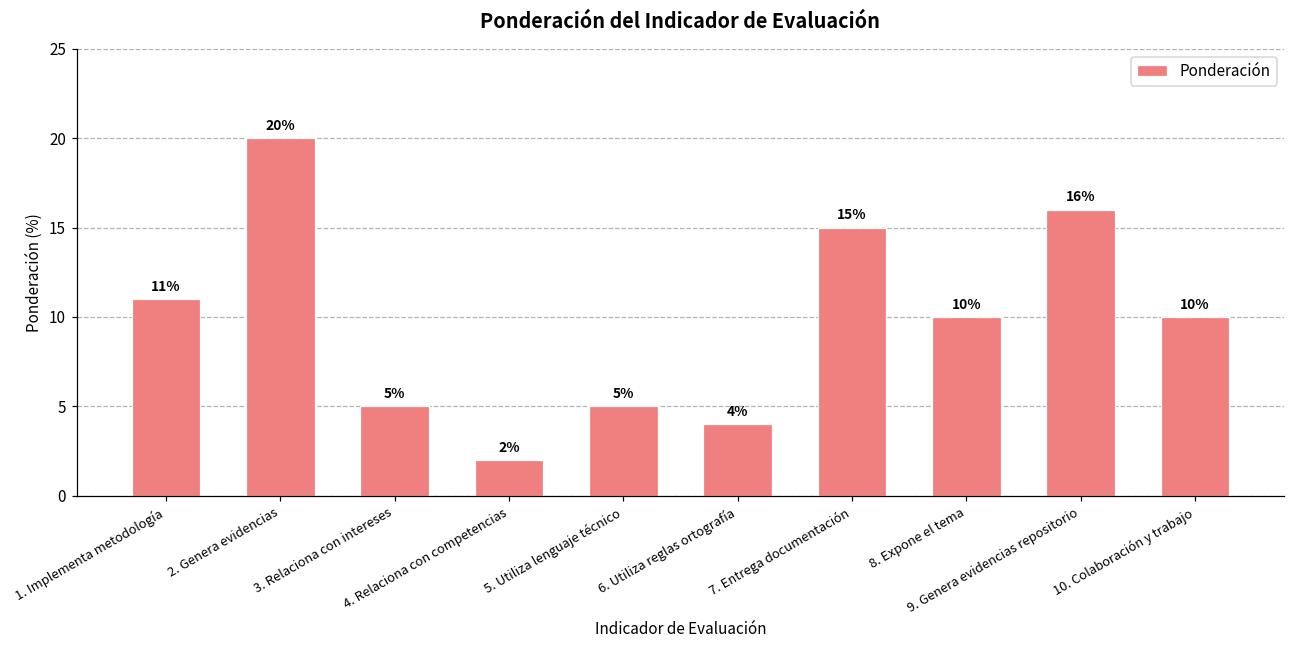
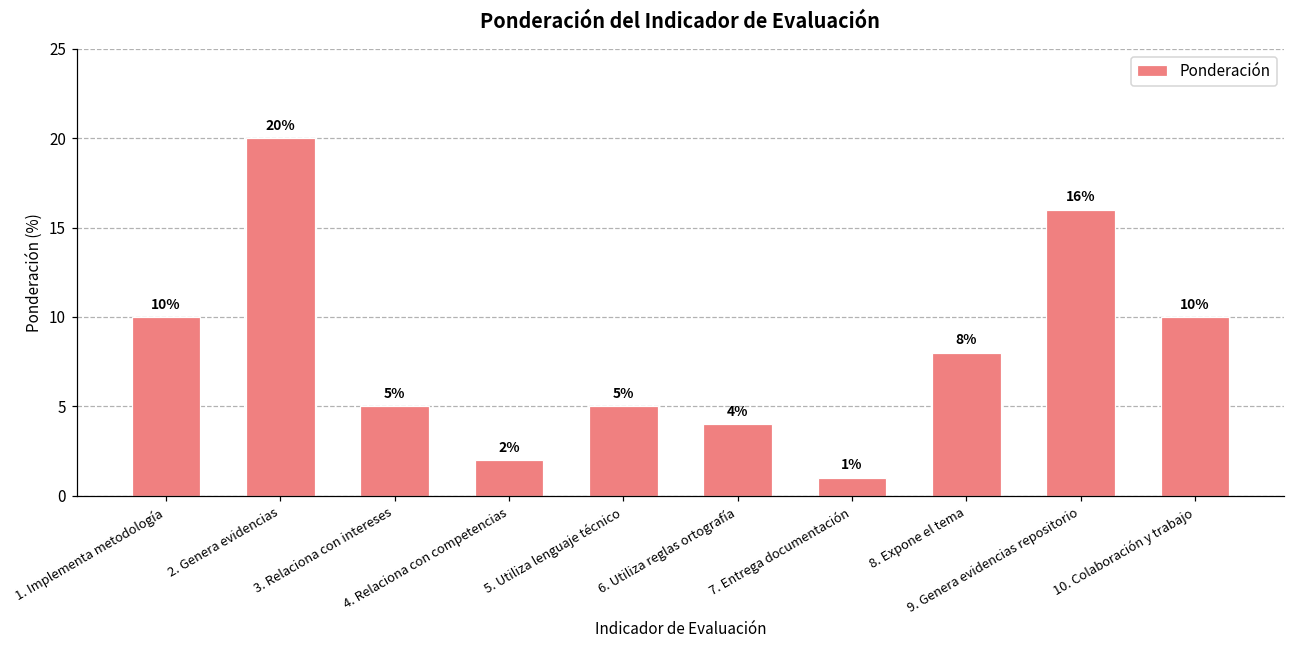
1. Implementa metodología: 11% -> 10%
7. Entrega documentación: 15% -> 1%
8. Expone el tema: 10% -> 8%
